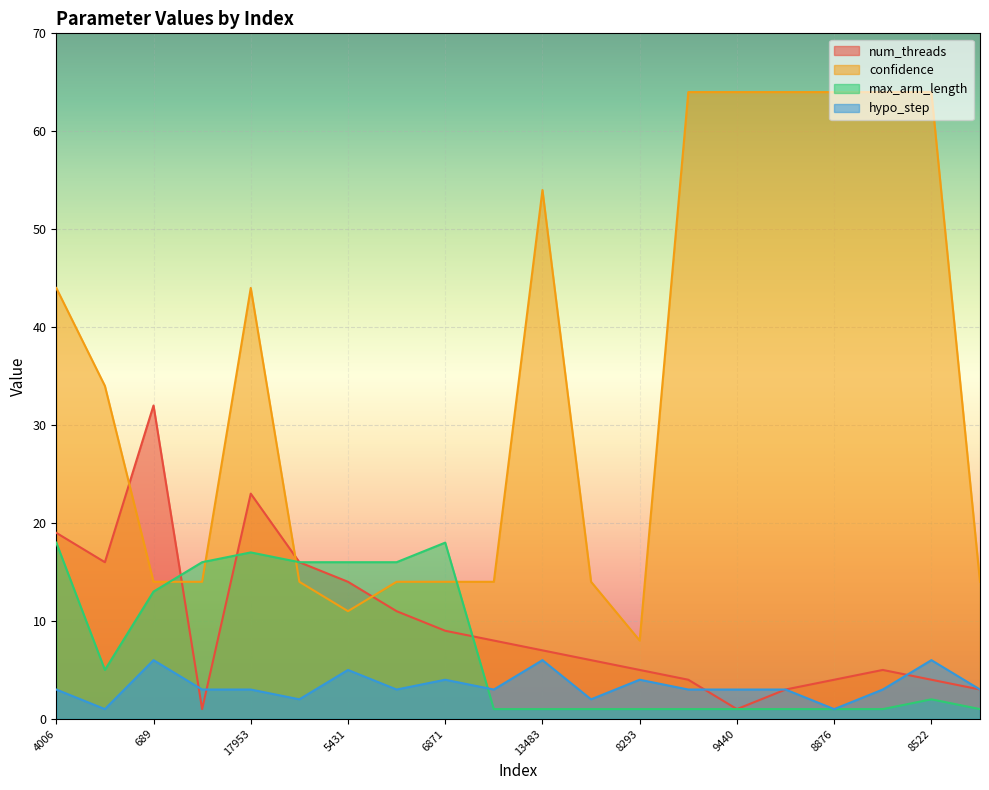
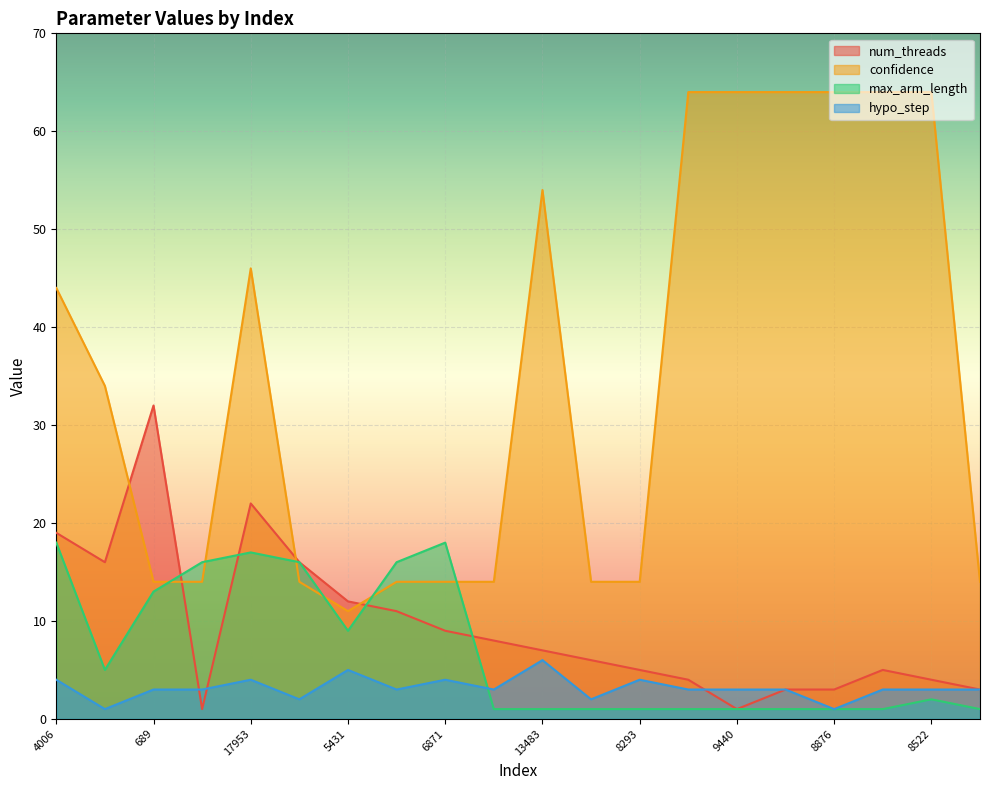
hypo_step, 4006: 3 -> 4
hypo_step, 689: 6 -> 3
num_threads, 17953: 23 -> 22
confidence, 17953: 44 -> 46
hypo_step, 17953: 3 -> 4
num_threads, 5431: 14 -> 12
max_arm_length, 5431: 16 -> 9
confidence, 8293: 8 -> 14
num_threads, 8876: 4 -> 3
hypo_step, 8522: 6 -> 3
